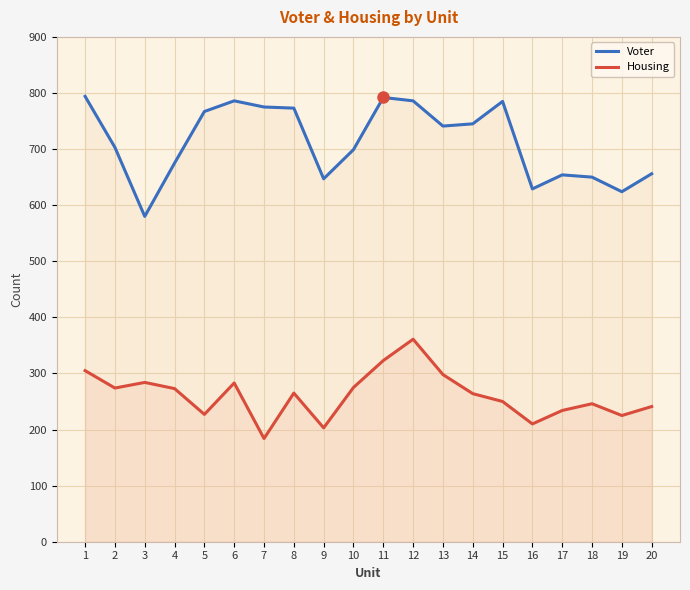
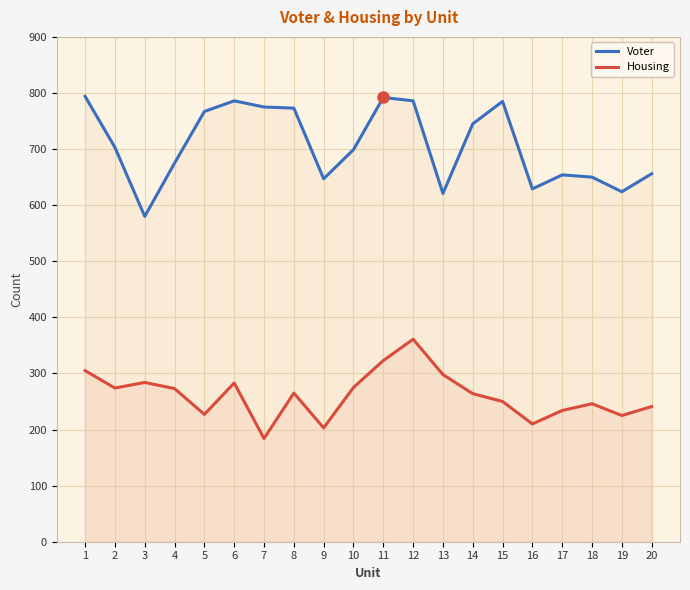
Voter, 13: 740 -> 620
